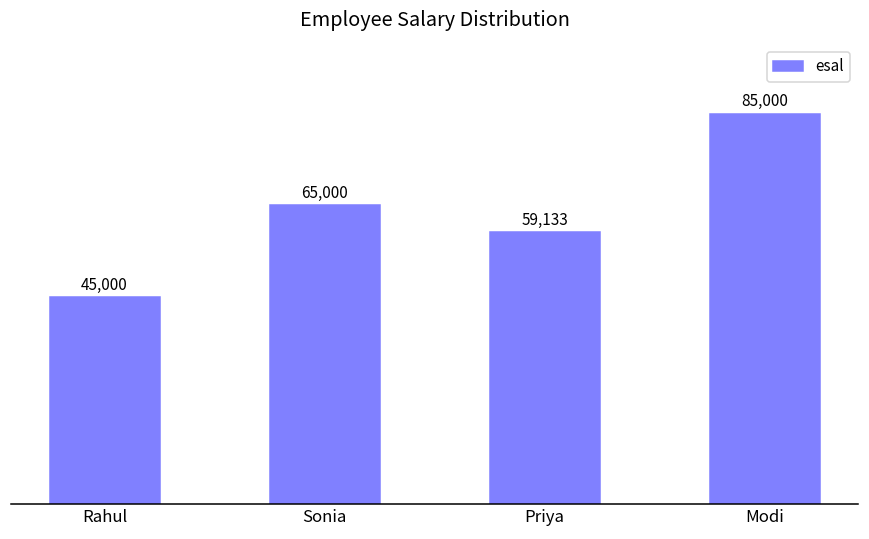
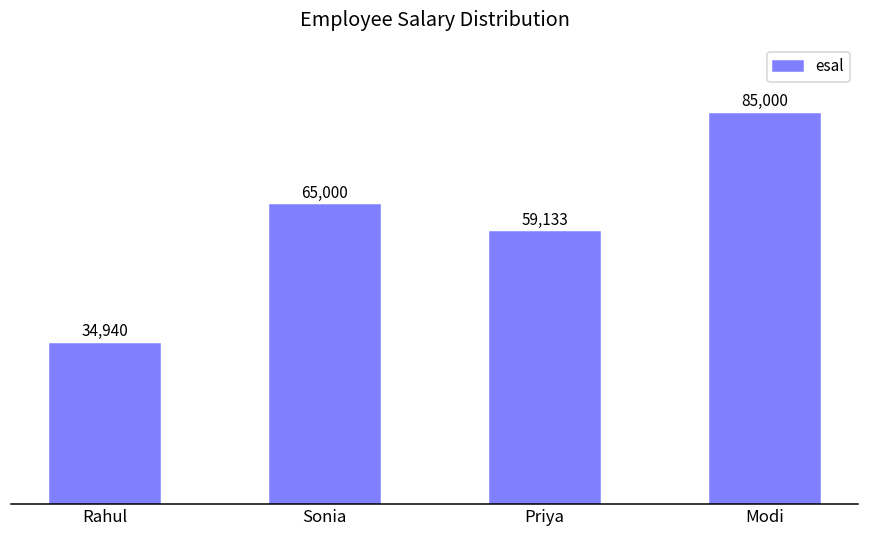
Rahul: 45,000 -> 34,940
